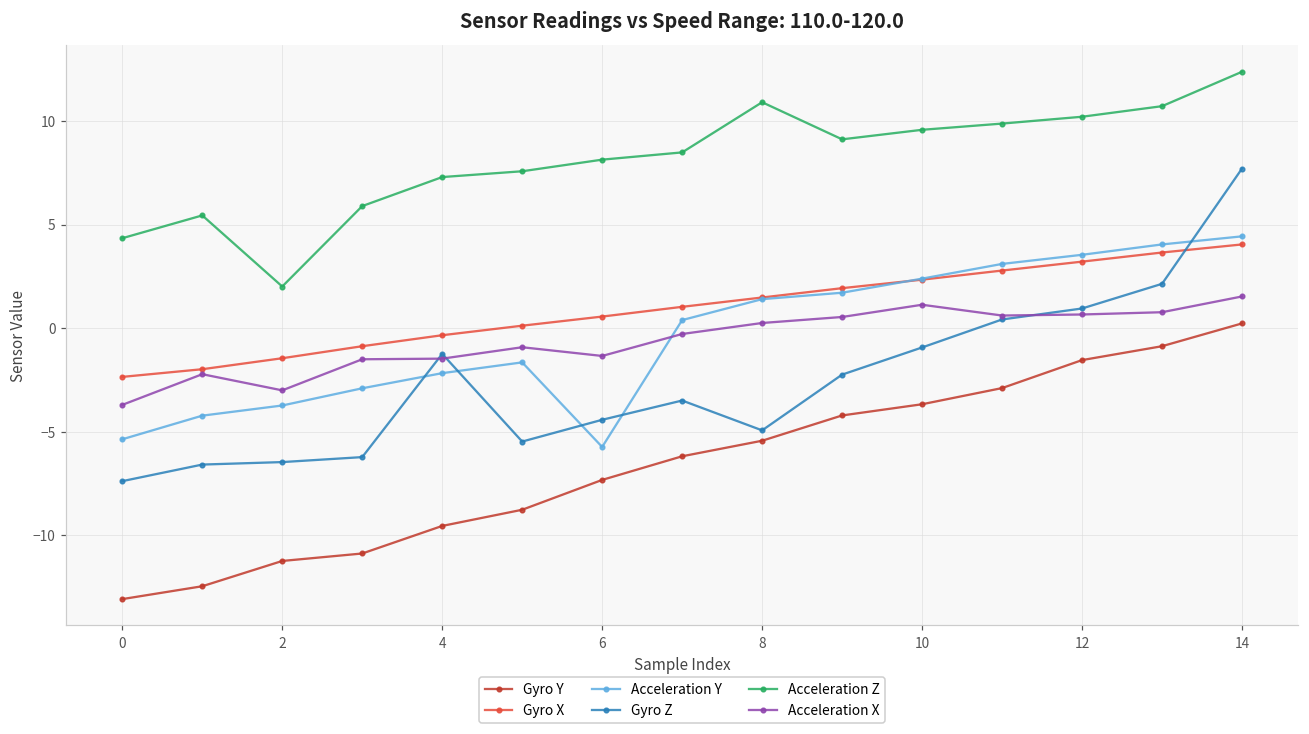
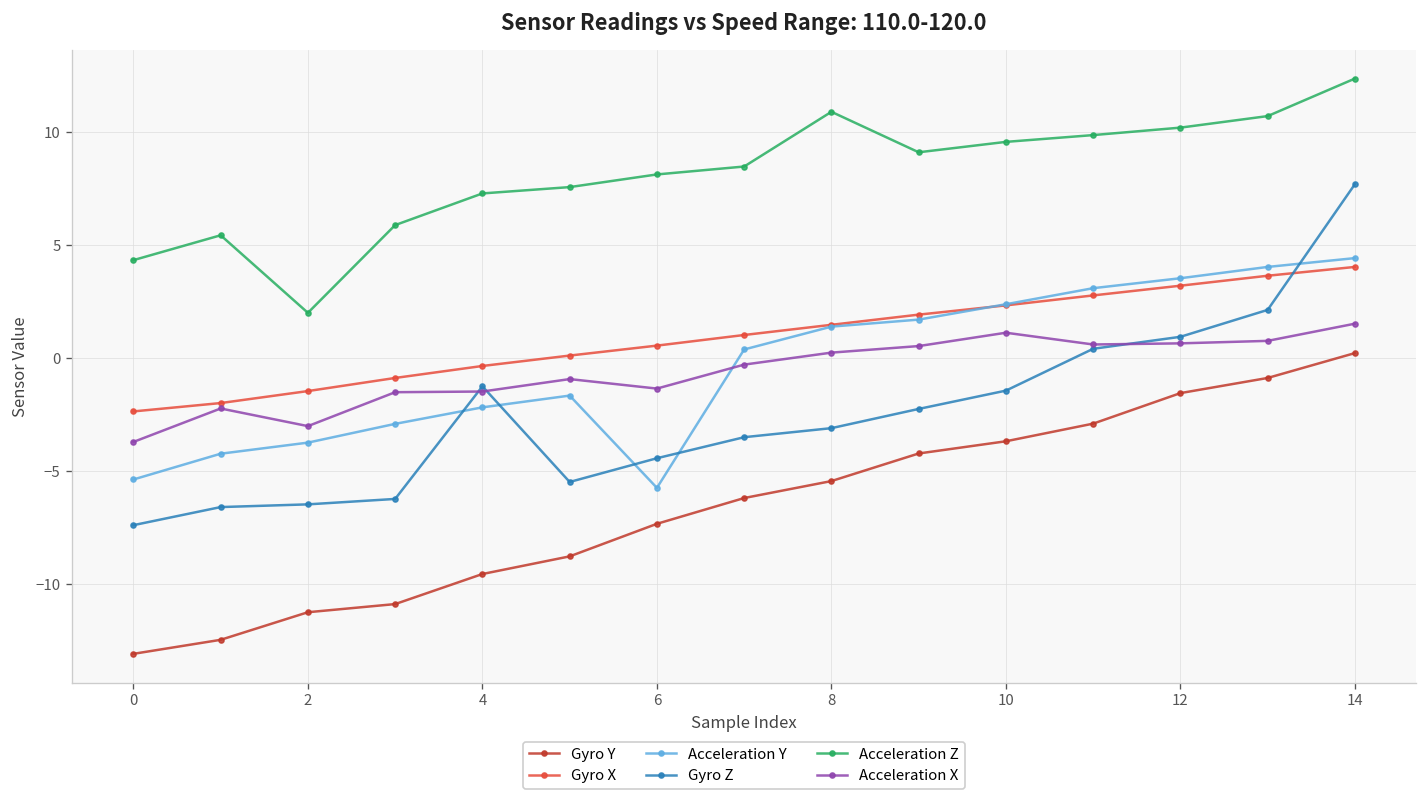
Gyro Z, 8: -4.9 -> -3.1
Gyro Z, 10: -0.9 -> -1.4
